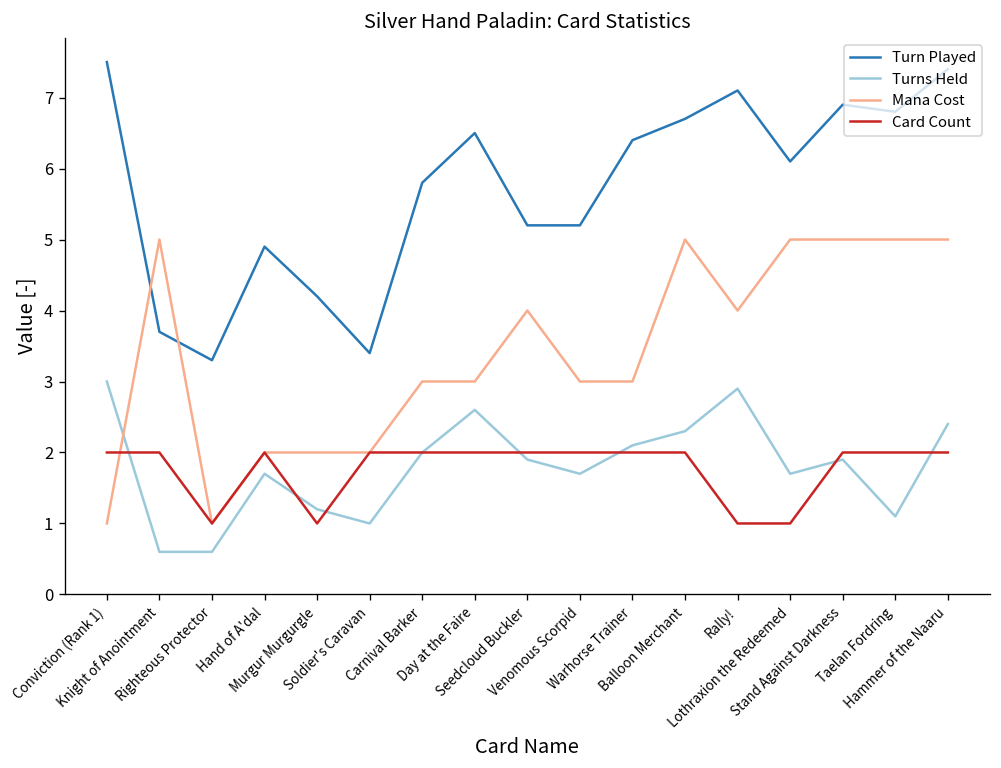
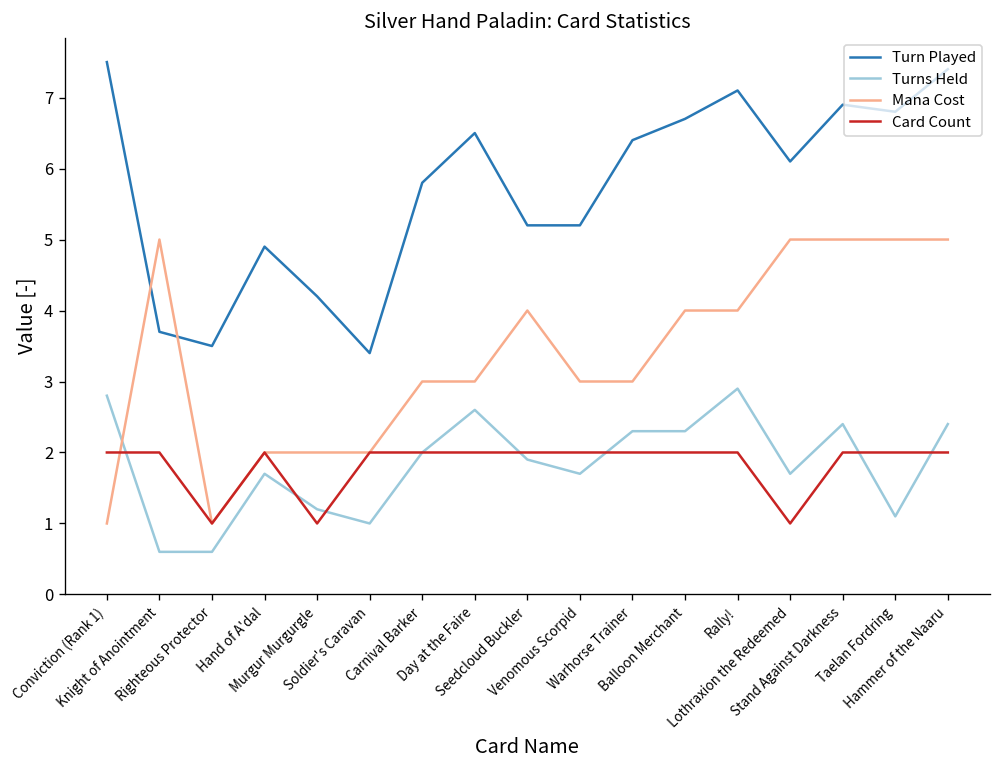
Turns Held, Conviction (Rank 1): 3.0 -> 2.8
Turn Played, Righteous Protector: 3.3 -> 3.5
Turns Held, Warhorse Trainer: 2.1 -> 2.3
Mana Cost, Balloon Merchant: 5 -> 4
Card Count, Rally!: 1 -> 2
Turns Held, Stand Against Darkness: 1.9 -> 2.4
